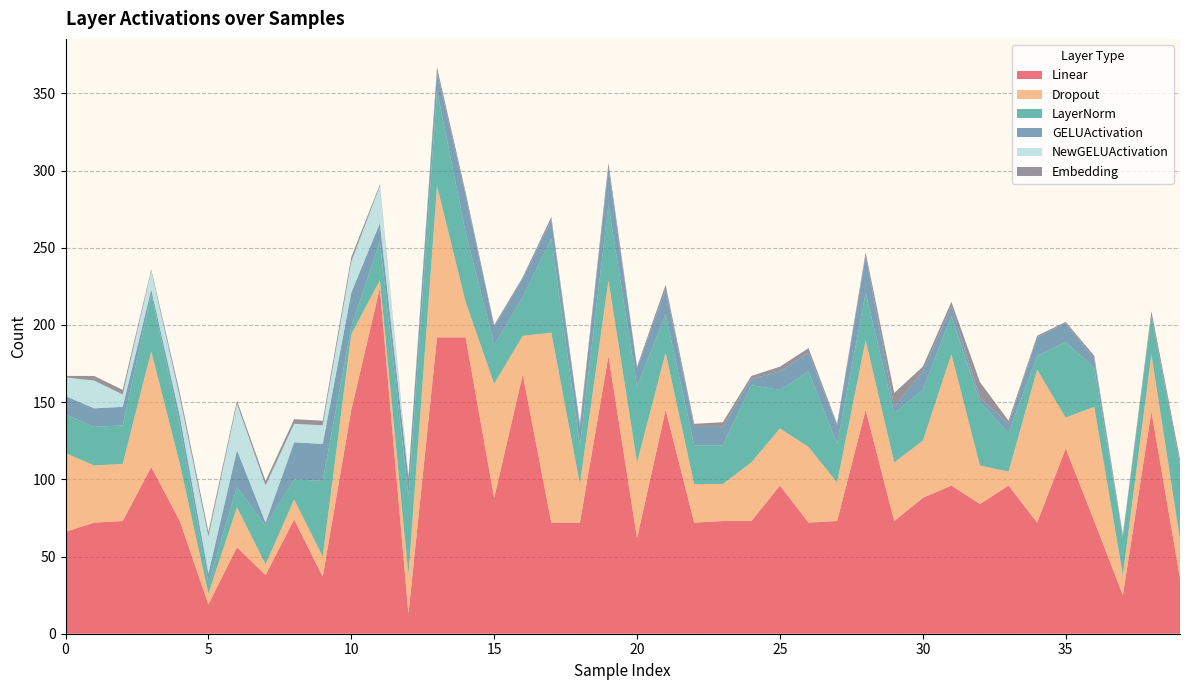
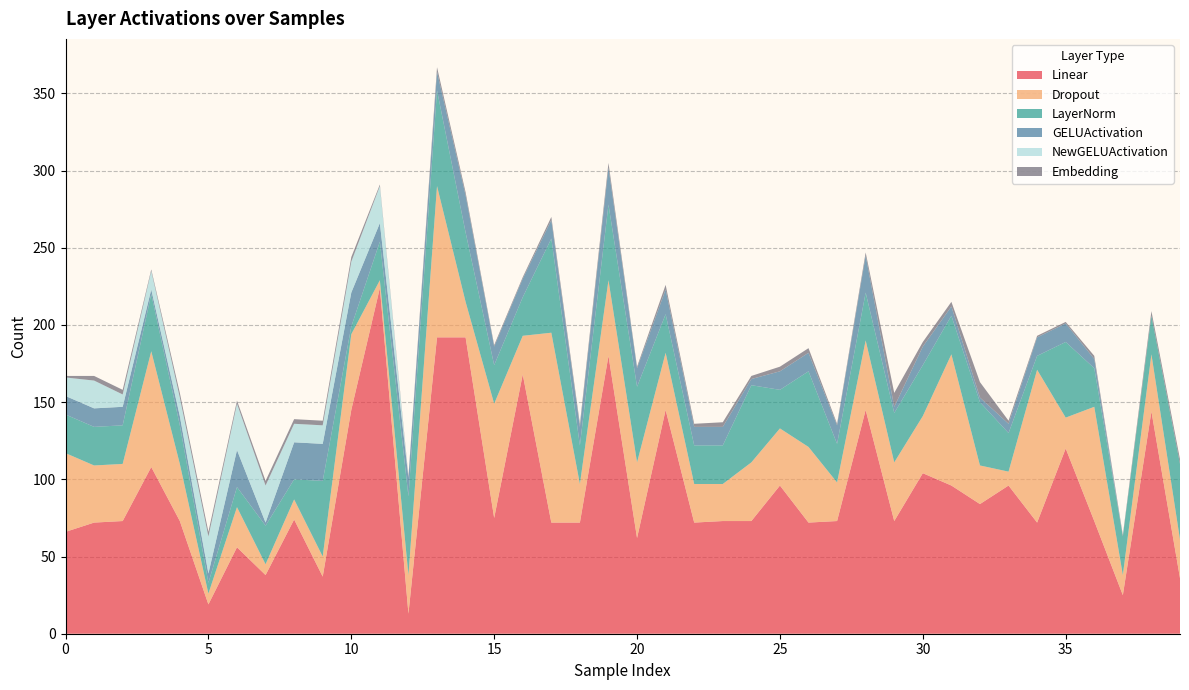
Linear, 15: 88 -> 75
Linear, 30: 88 -> 104
